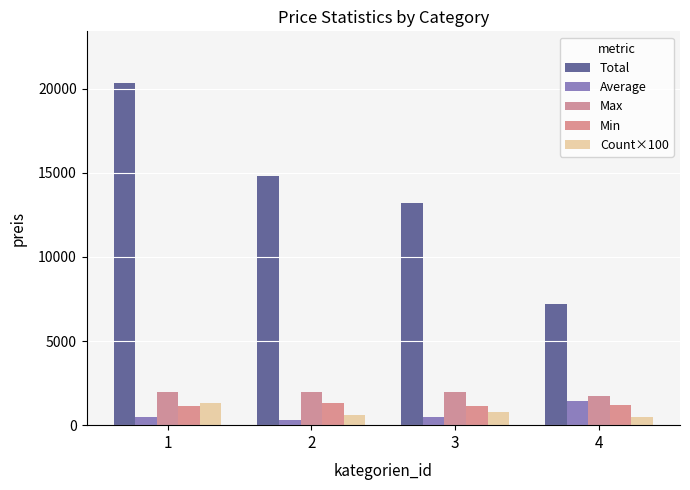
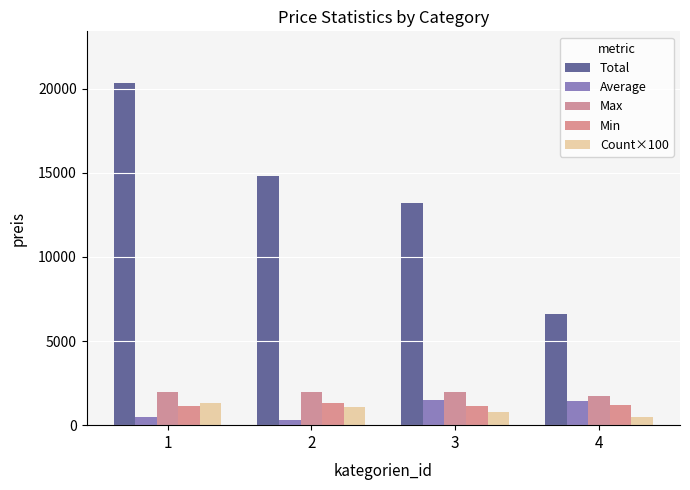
Count×100, 2: 600 -> 1100
Average, 3: 500 -> 1500
Total, 4: 7200 -> 6600
